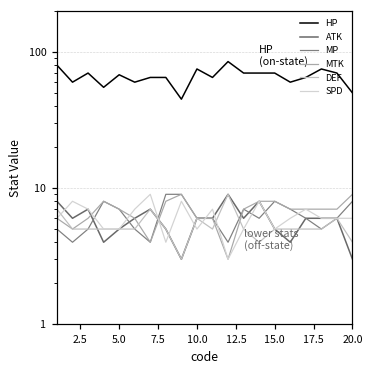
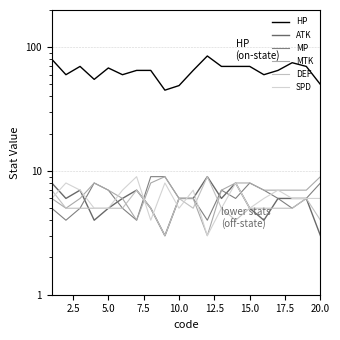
HP, 10.0: 80 -> 49
